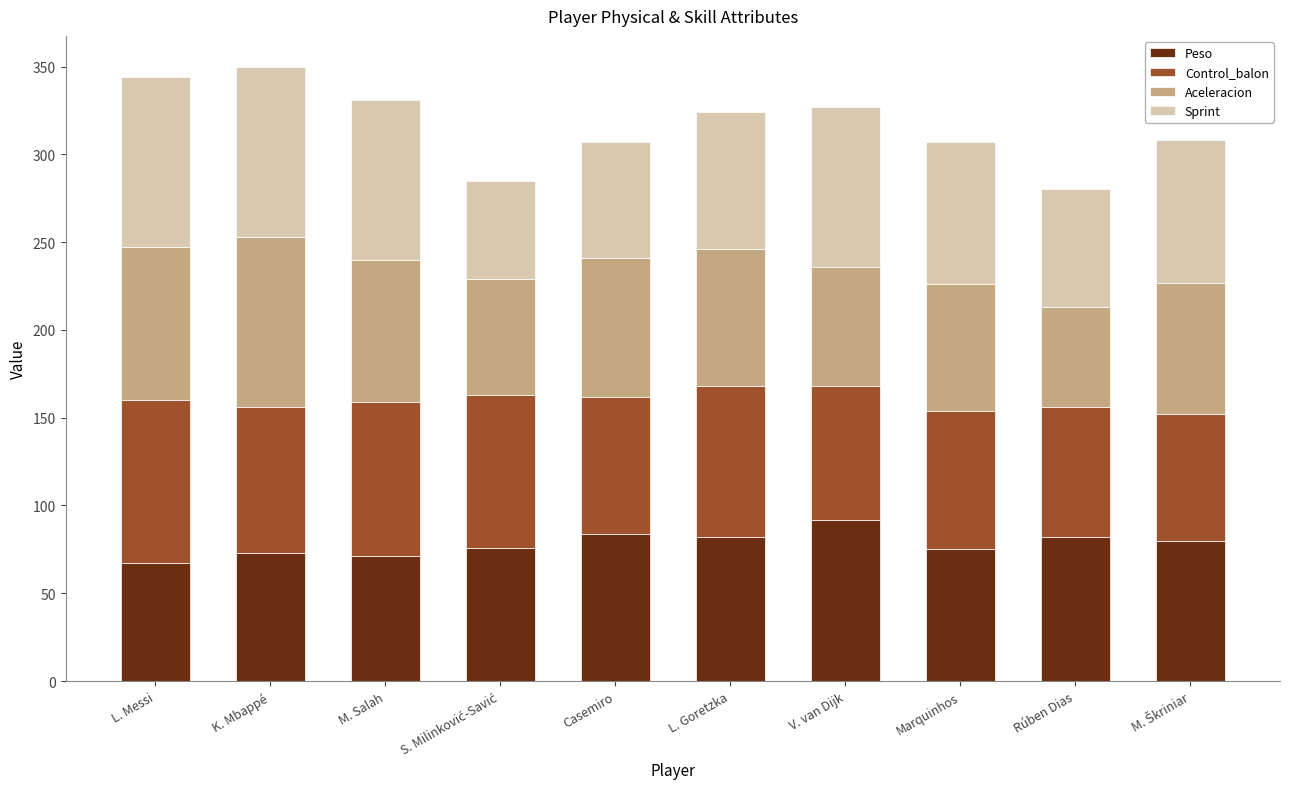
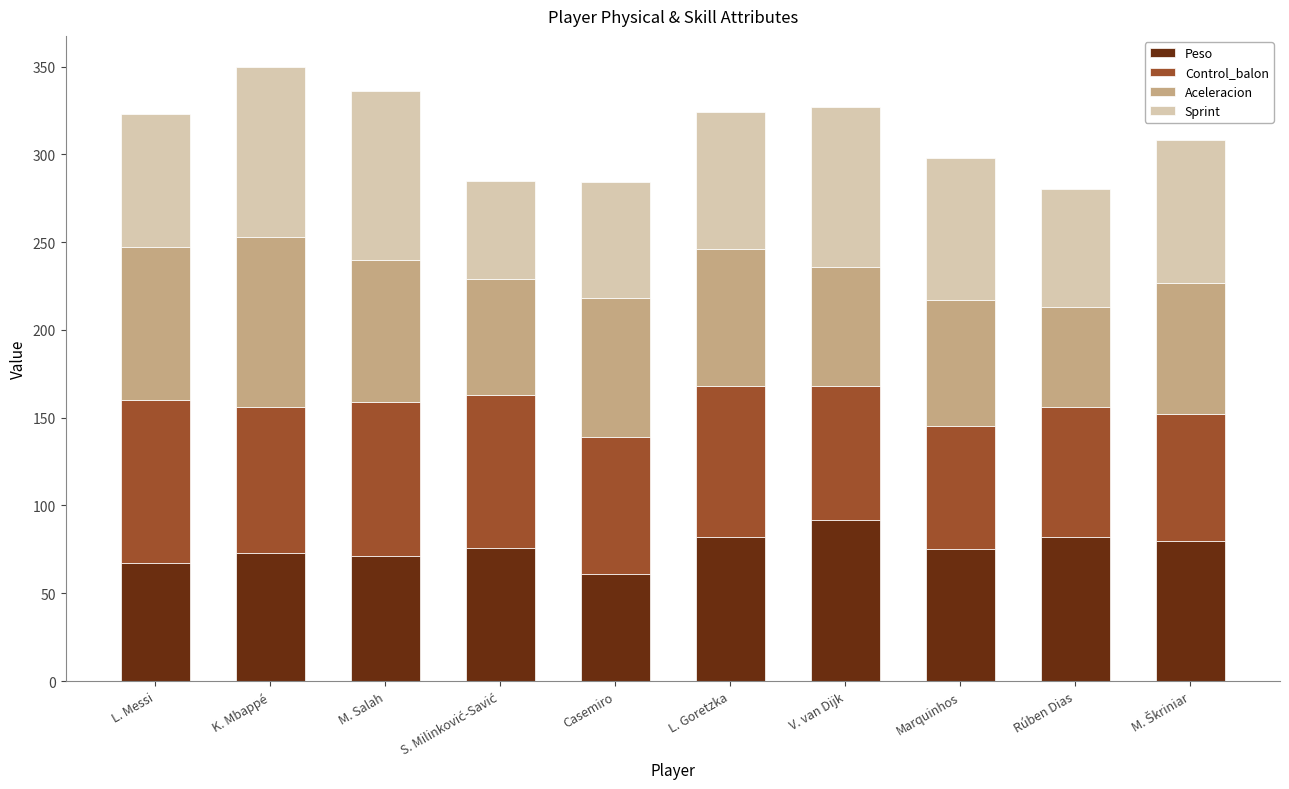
Sprint, L. Messi: 97 -> 76
Sprint, M. Salah: 91 -> 96
Peso, Casemiro: 84 -> 61
Control_balon, Marquinhos: 79 -> 70
